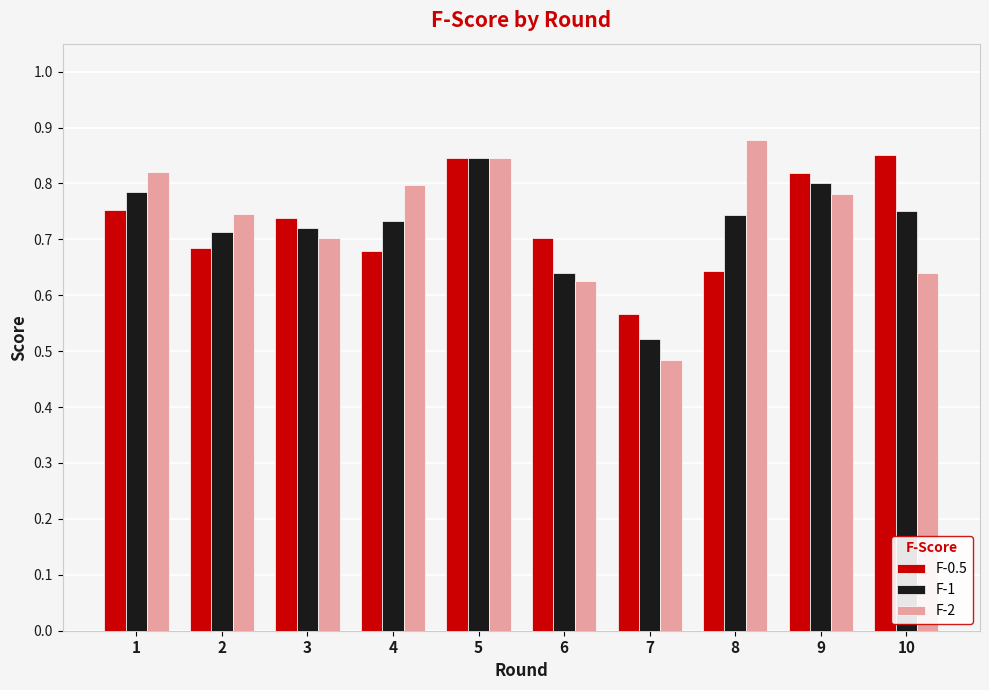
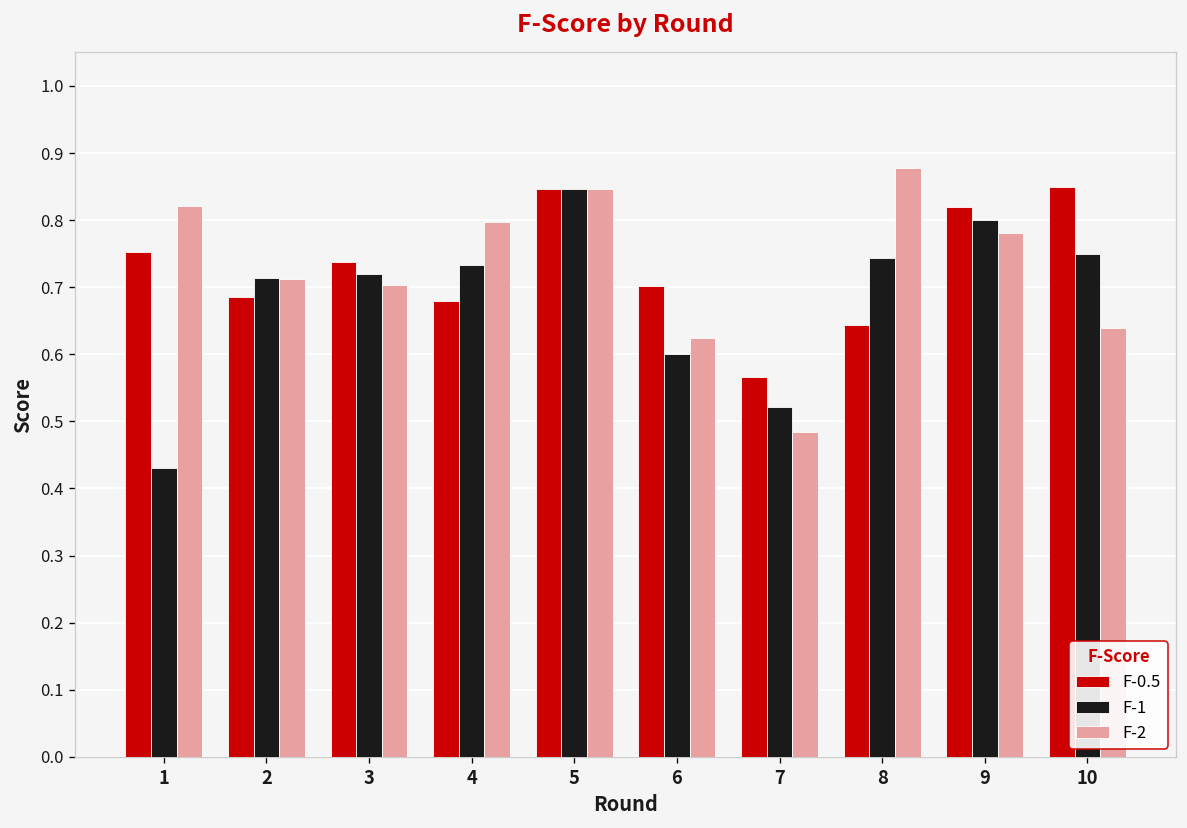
F-1, 1: 0.79 -> 0.43
F-2, 2: 0.75 -> 0.71
F-1, 6: 0.64 -> 0.60
